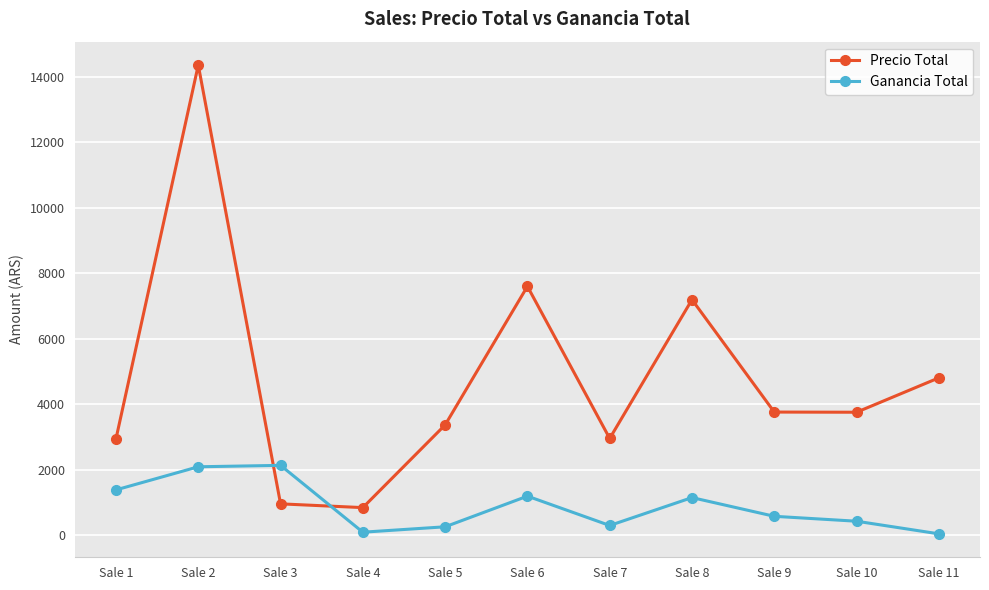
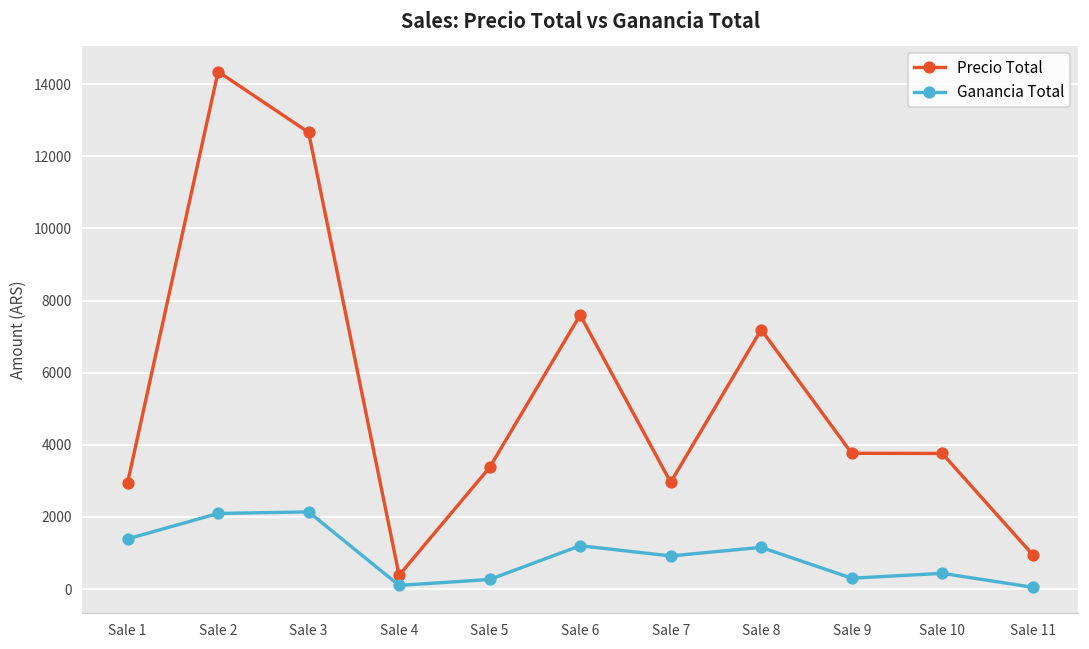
Precio Total, Sale 3: 1000 -> 12700
Precio Total, Sale 4: 900 -> 400
Ganancia Total, Sale 7: 300 -> 900
Ganancia Total, Sale 9: 600 -> 300
Precio Total, Sale 11: 4800 -> 1000
